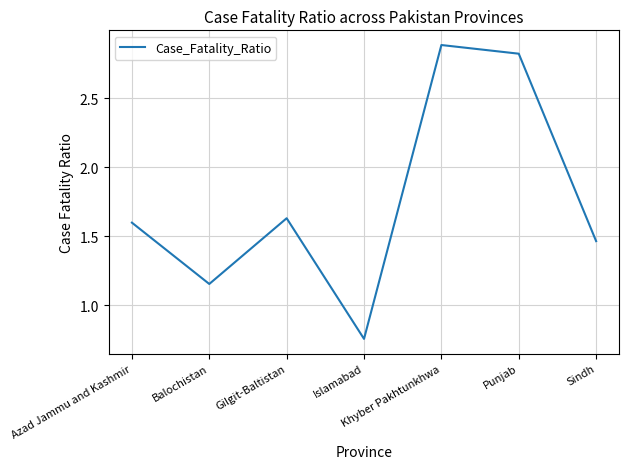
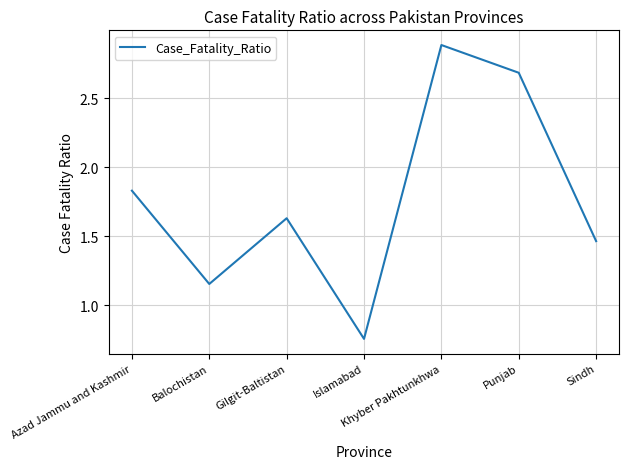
Azad Jammu and Kashmir: 1.60 -> 1.83
Punjab: 2.82 -> 2.68
